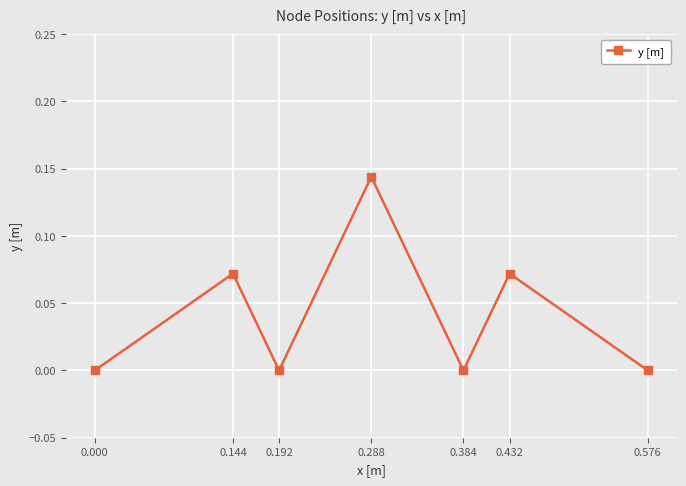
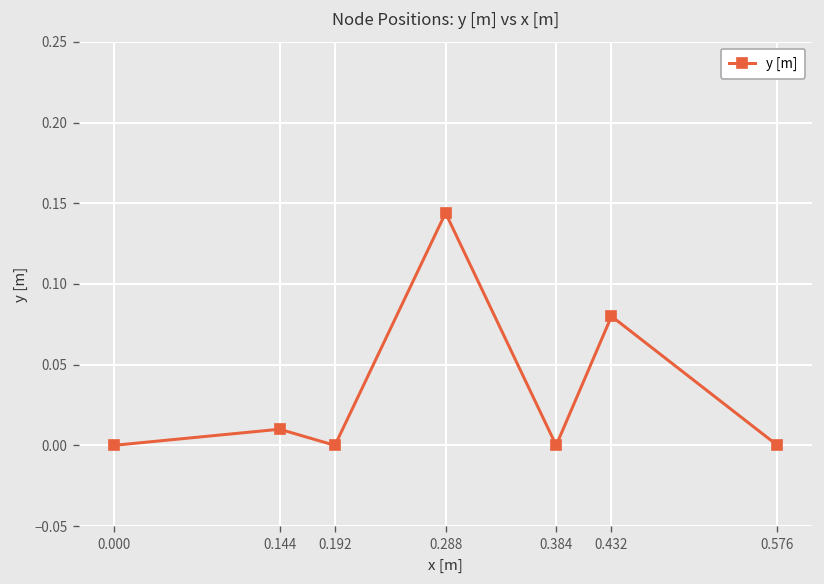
0.144: 0.072 -> 0.010
0.432: 0.072 -> 0.080
